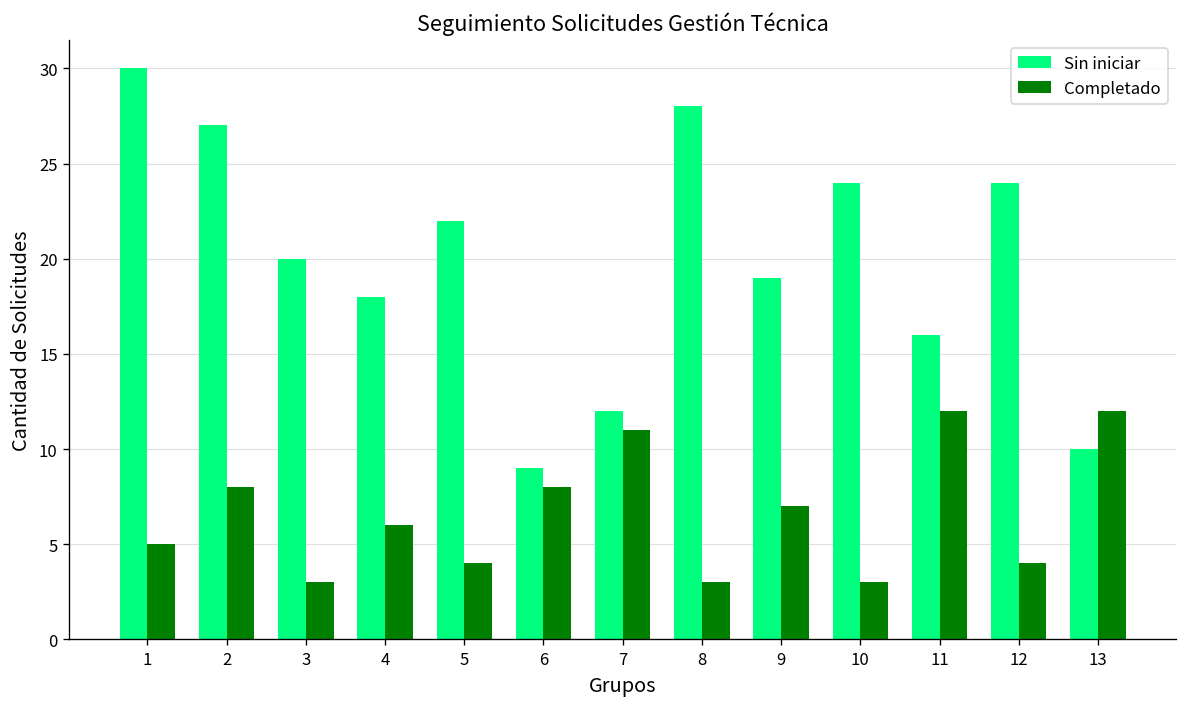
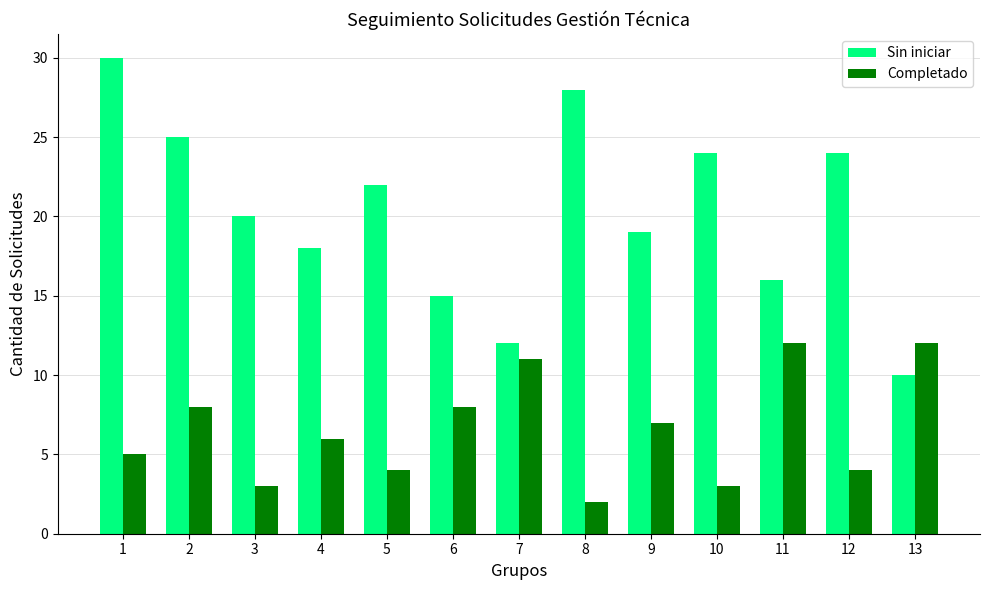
Sin iniciar, 2: 27 -> 25
Sin iniciar, 6: 9 -> 15
Completado, 8: 3 -> 2
